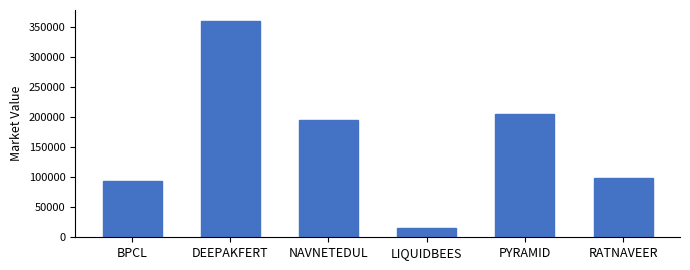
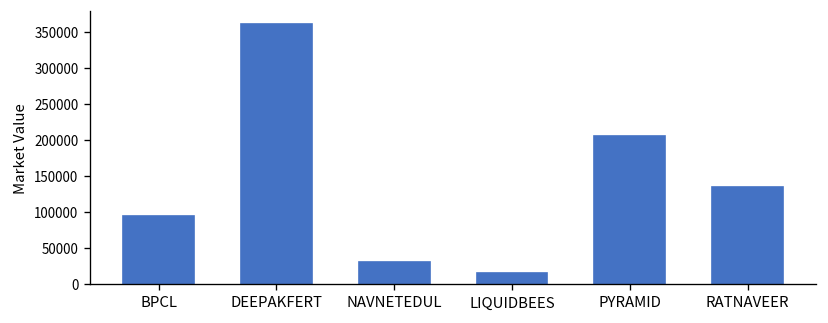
NAVNETEDUL: 190000 -> 30000
RATNAVEER: 100000 -> 130000
